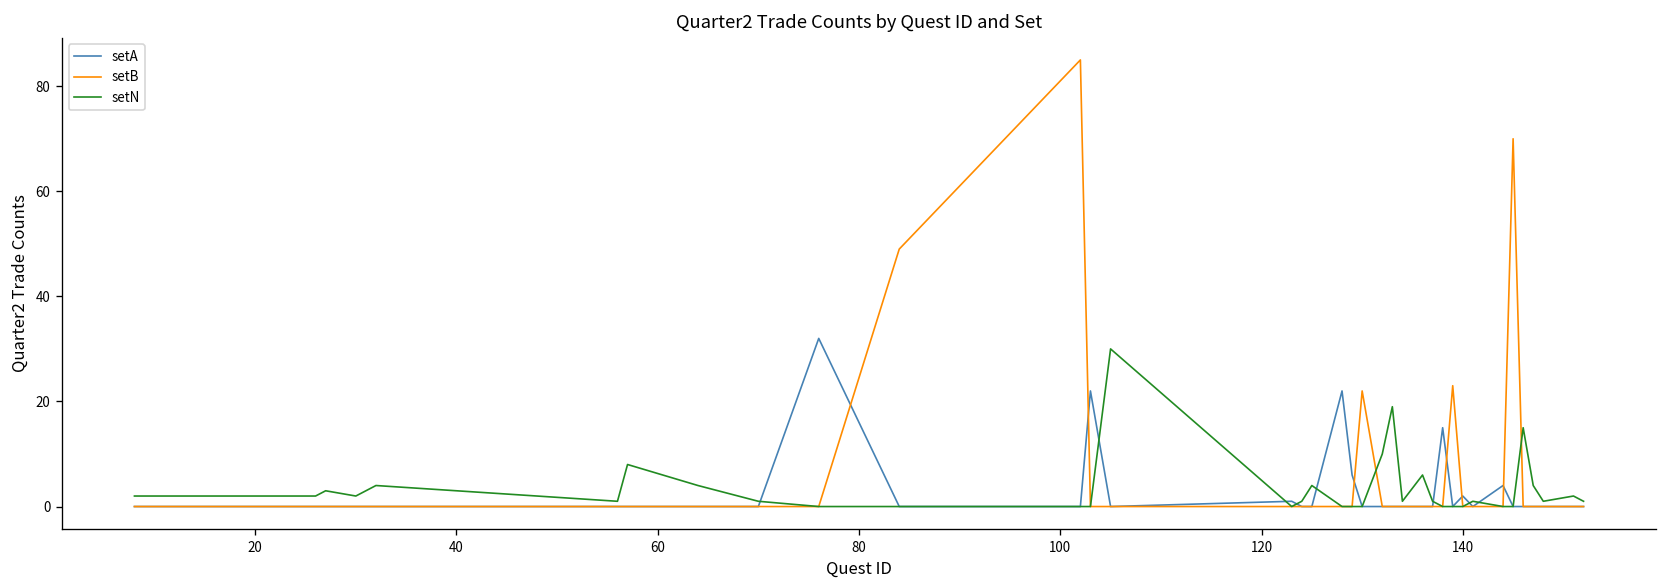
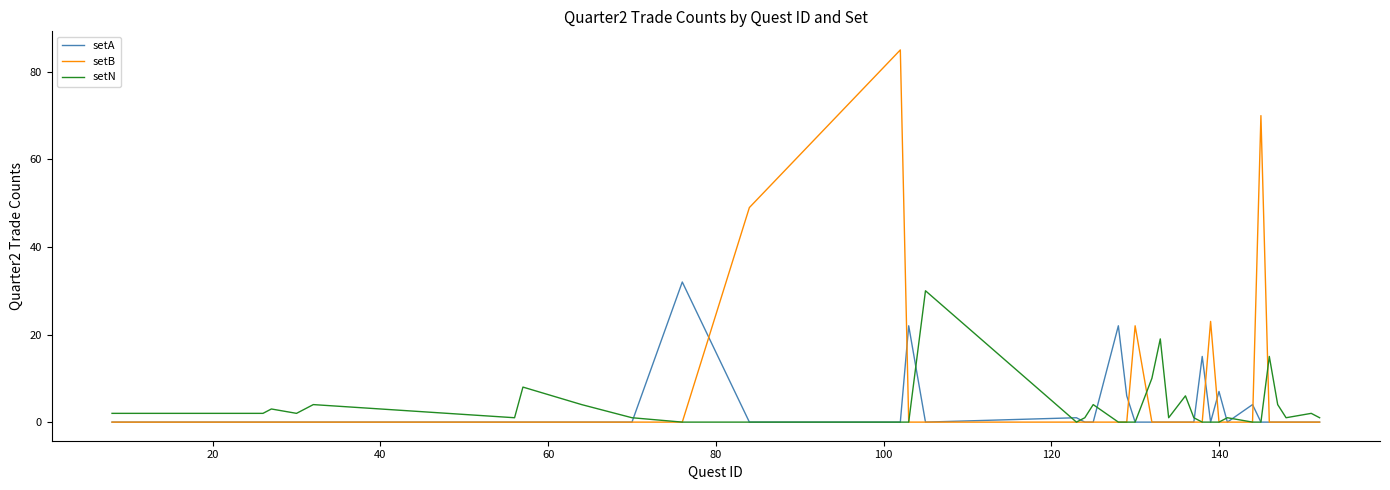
setA, 140: 2 -> 7
